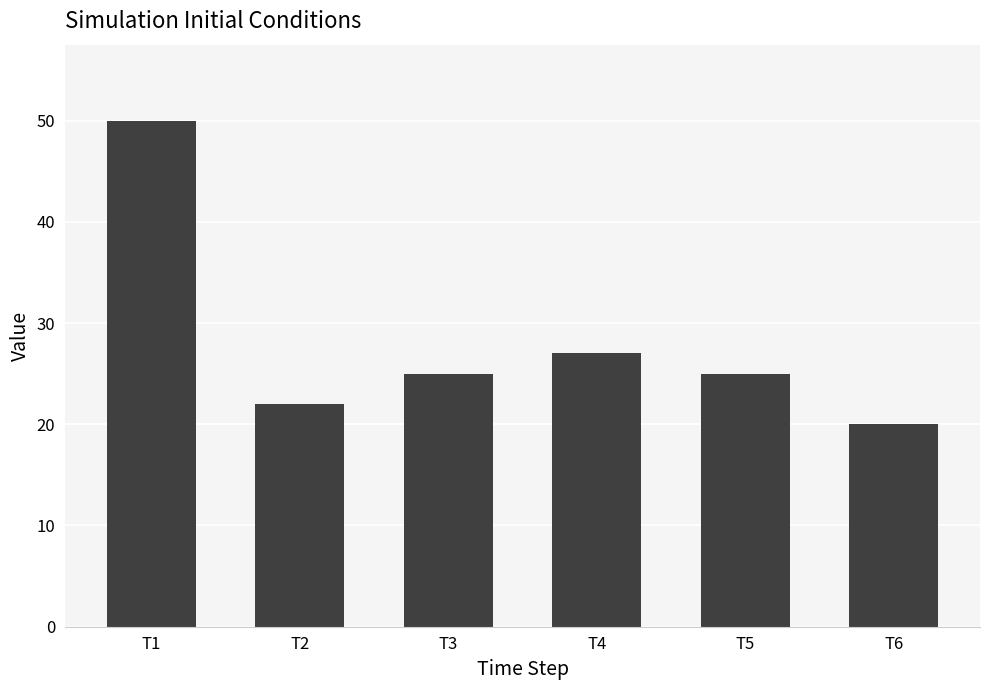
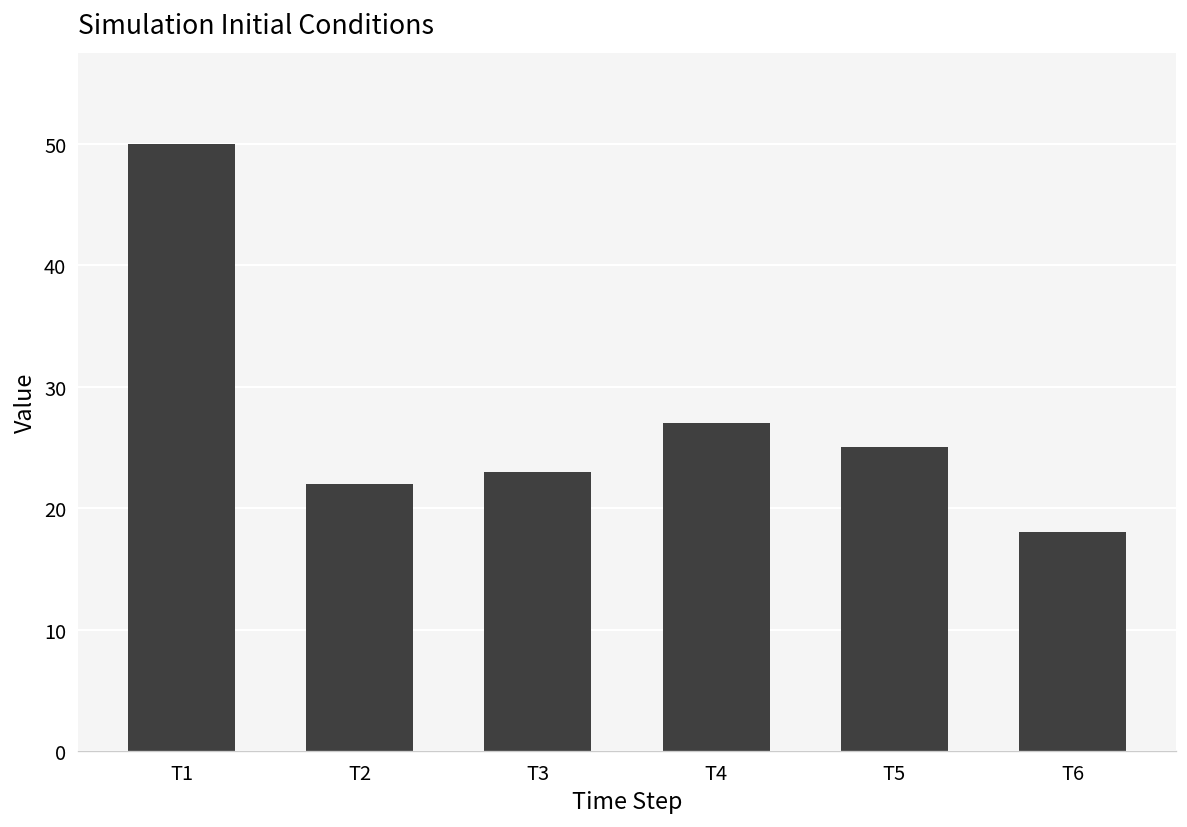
T3: 25 -> 23
T6: 20 -> 18
